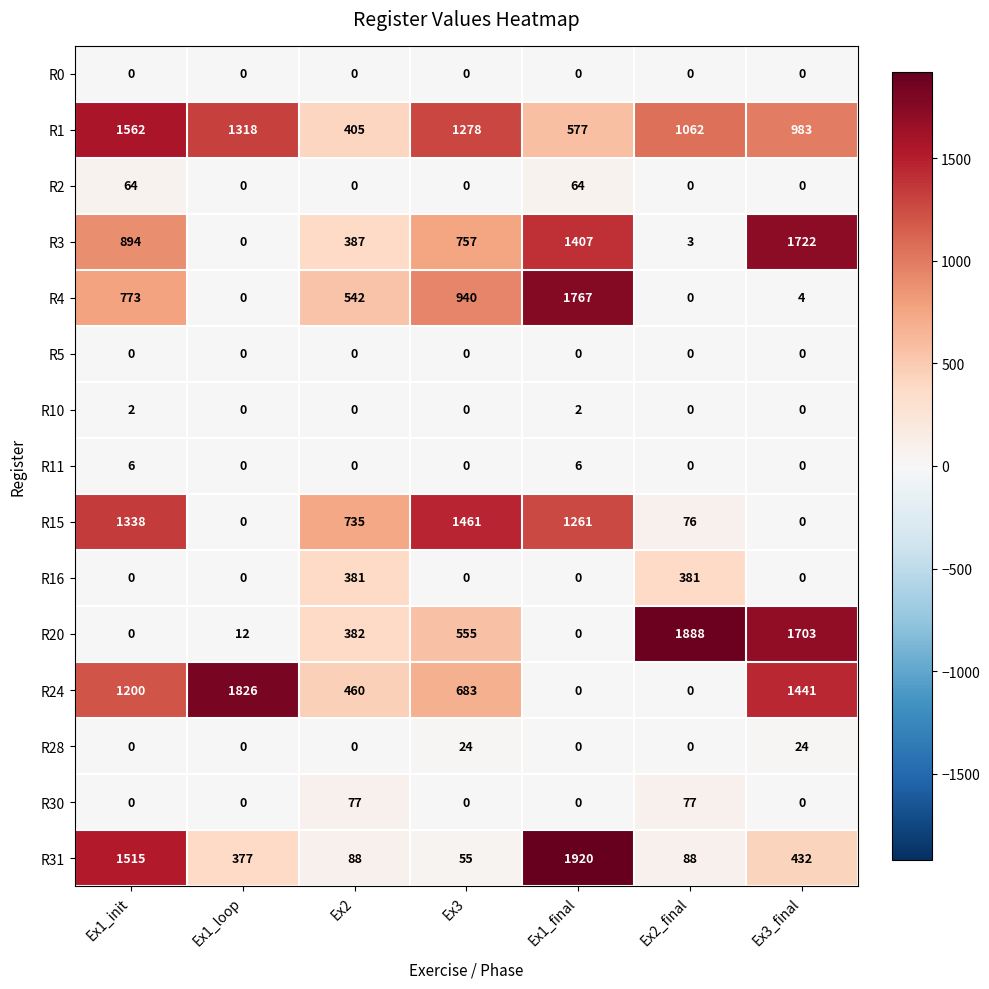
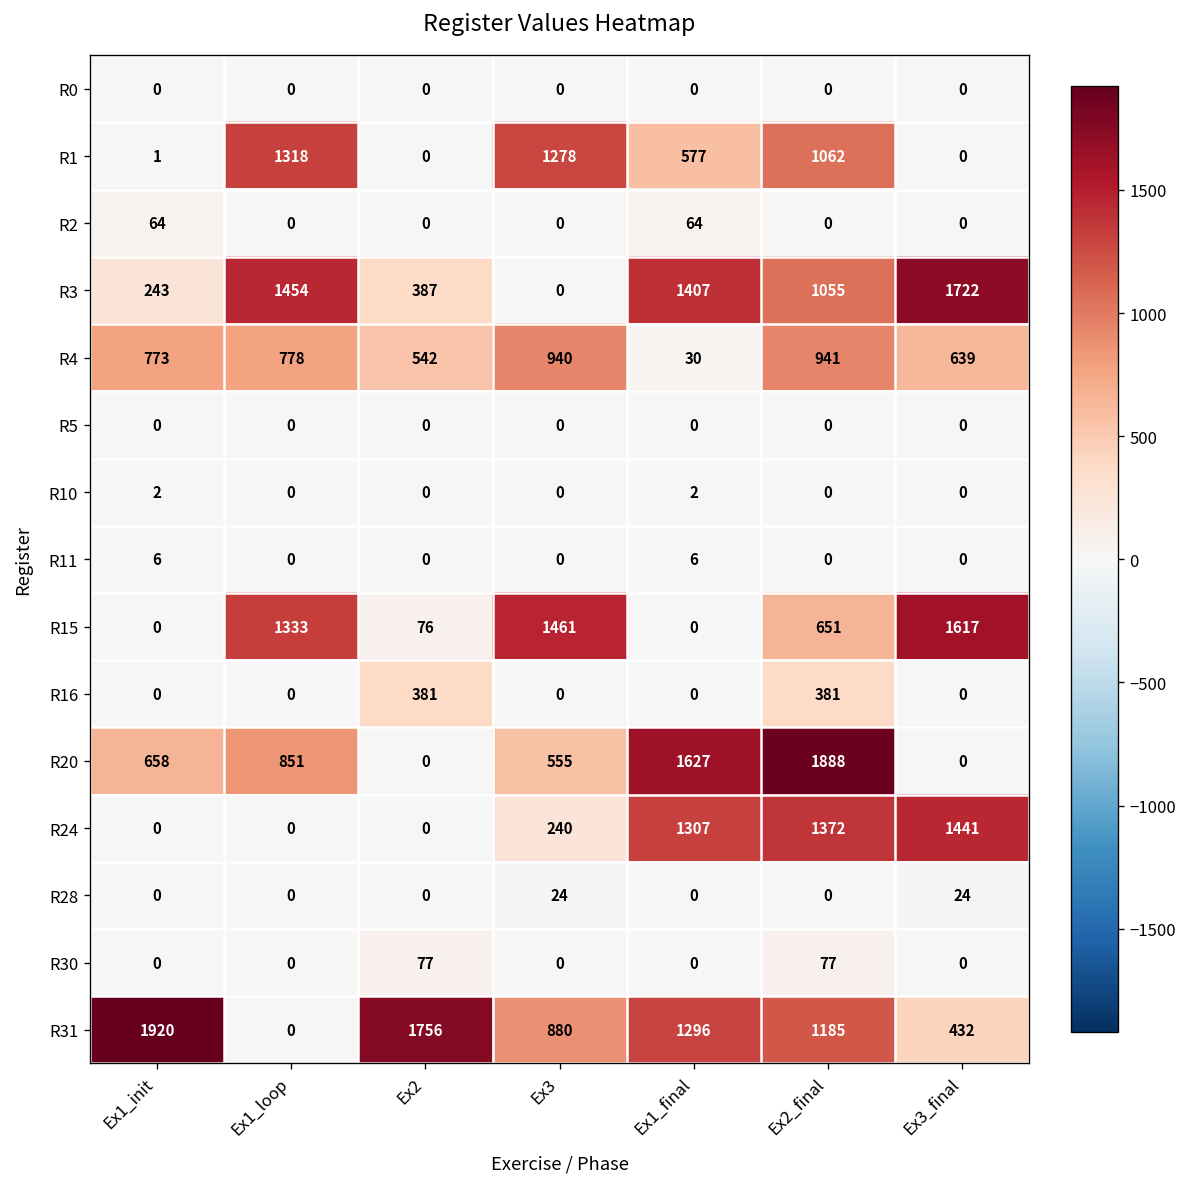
R1, Ex1_init: 1562 -> 1
R1, Ex2: 405 -> 0
R1, Ex3_final: 983 -> 0
R3, Ex1_init: 894 -> 243
R3, Ex1_loop: 0 -> 1454
R3, Ex3: 757 -> 0
R3, Ex2_final: 3 -> 1055
R4, Ex1_loop: 0 -> 778
R4, Ex1_final: 1767 -> 30
R4, Ex2_final: 0 -> 941
R4, Ex3_final: 4 -> 639
R15, Ex1_init: 1338 -> 0
R15, Ex1_loop: 0 -> 1333
R15, Ex2: 735 -> 76
R15, Ex1_final: 1261 -> 0
R15, Ex2_final: 76 -> 651
R15, Ex3_final: 0 -> 1617
R20, Ex1_init: 0 -> 658
R20, Ex1_loop: 12 -> 851
R20, Ex2: 382 -> 0
R20, Ex1_final: 0 -> 1627
R20, Ex3_final: 1703 -> 0
R24, Ex1_init: 1200 -> 0
R24, Ex1_loop: 1826 -> 0
R24, Ex2: 460 -> 0
R24, Ex3: 683 -> 240
R24, Ex1_final: 0 -> 1307
R24, Ex2_final: 0 -> 1372
R31, Ex1_init: 1515 -> 1920
R31, Ex1_loop: 377 -> 0
R31, Ex2: 88 -> 1756
R31, Ex3: 55 -> 880
R31, Ex1_final: 1920 -> 1296
R31, Ex2_final: 88 -> 1185
